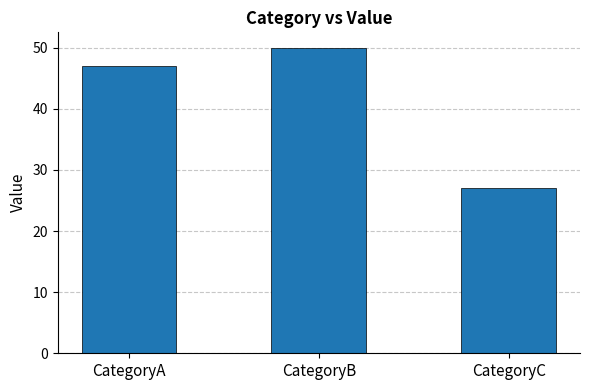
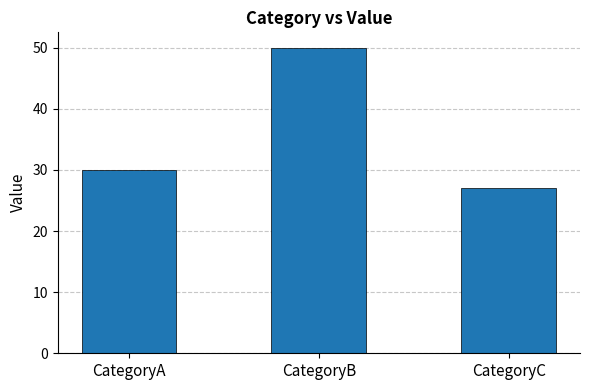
CategoryA: 47 -> 30
